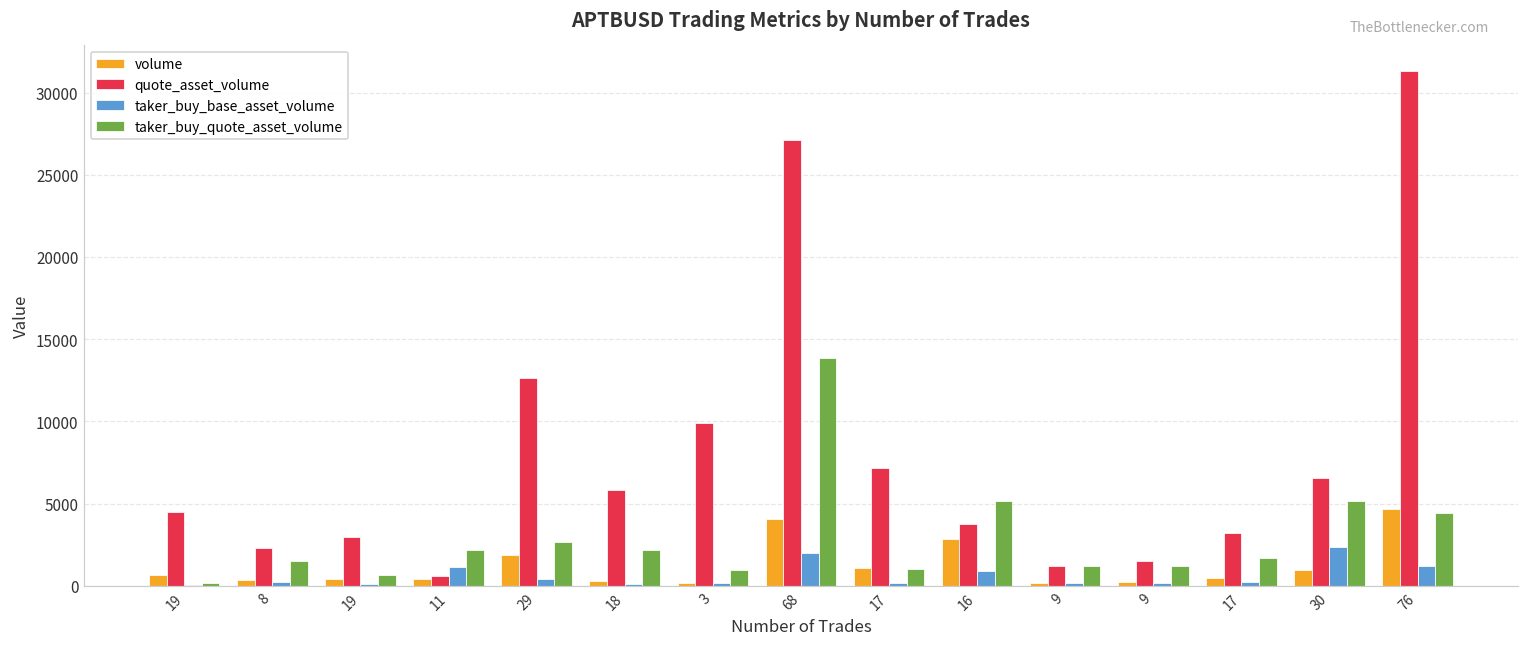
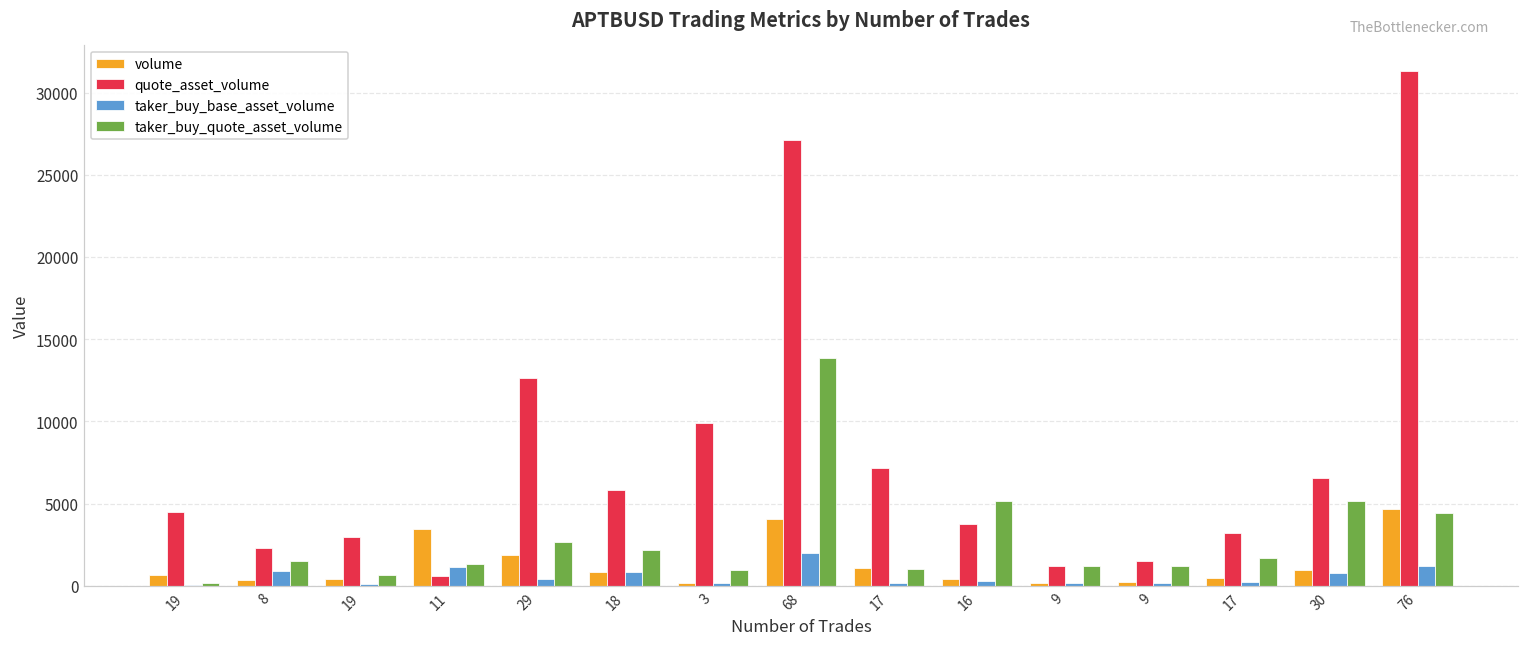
taker_buy_base_asset_volume, 8: 200 -> 900
volume, 11: 400 -> 3500
taker_buy_quote_asset_volume, 11: 2200 -> 1300
volume, 18: 300 -> 900
taker_buy_base_asset_volume, 18: 100 -> 800
volume, 16: 2900 -> 400
taker_buy_base_asset_volume, 16: 900 -> 300
taker_buy_base_asset_volume, 30: 2400 -> 800
